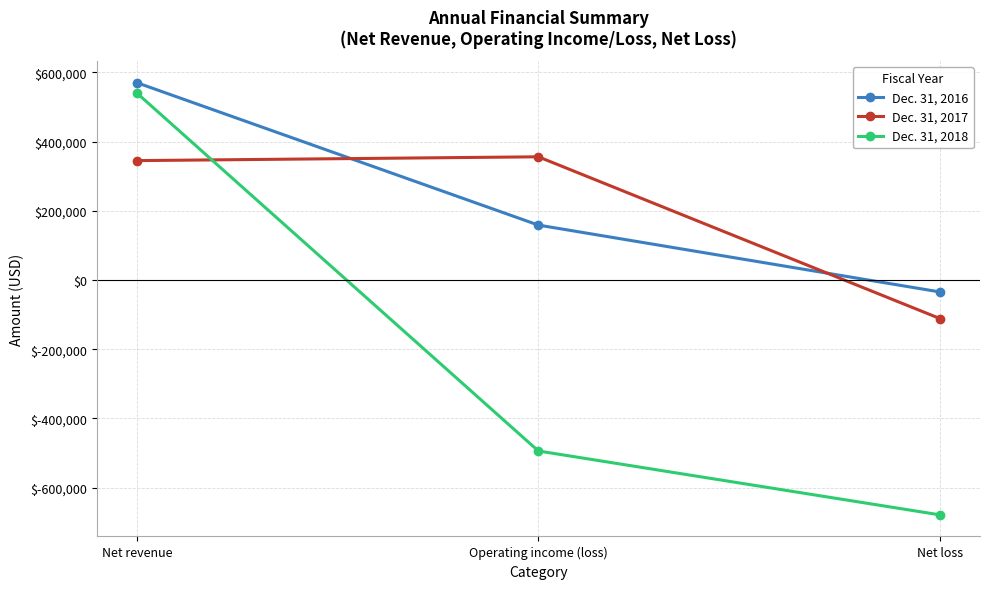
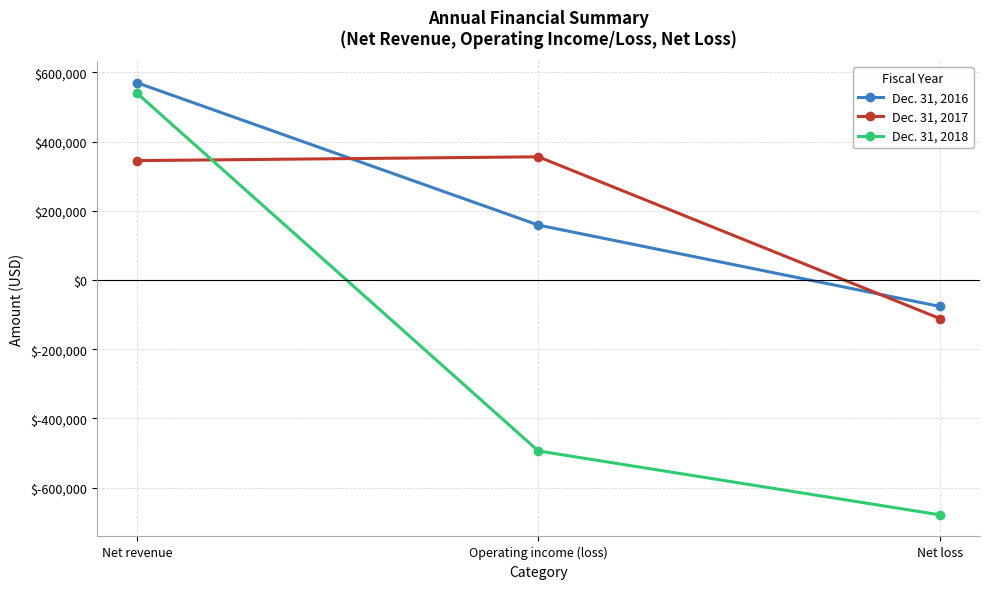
Dec. 31, 2016, Net loss: $-30,000 -> $-80,000
